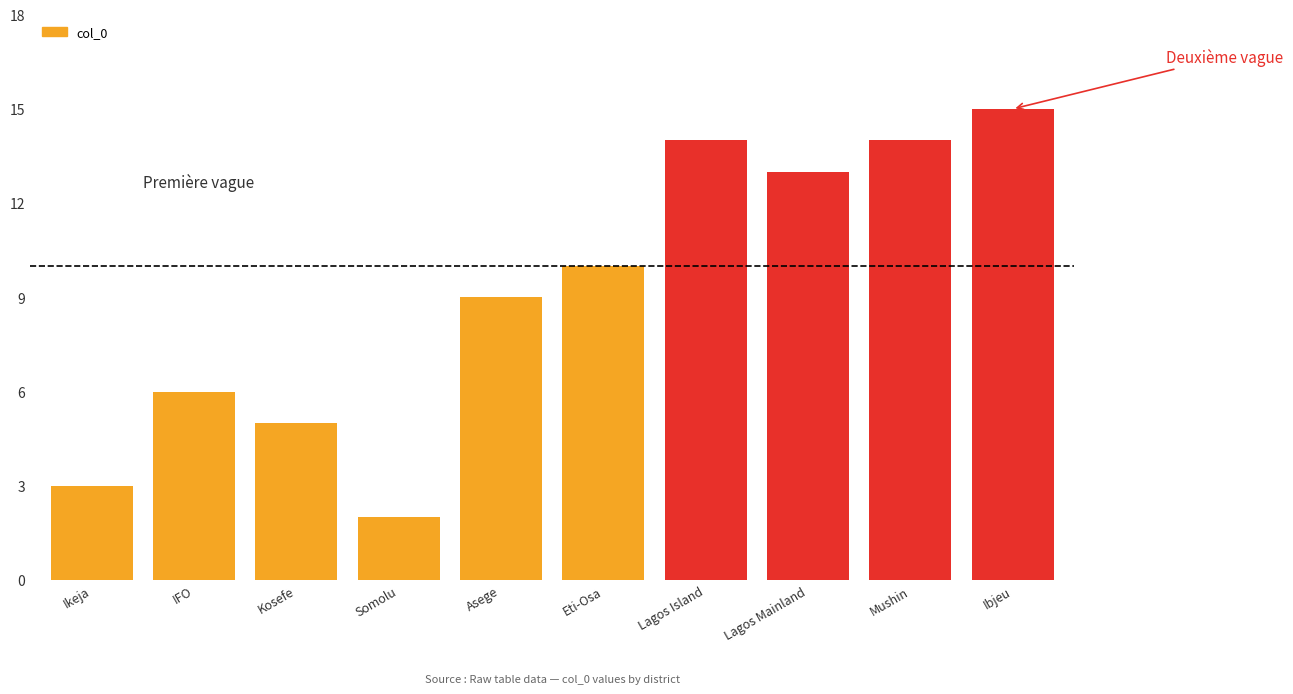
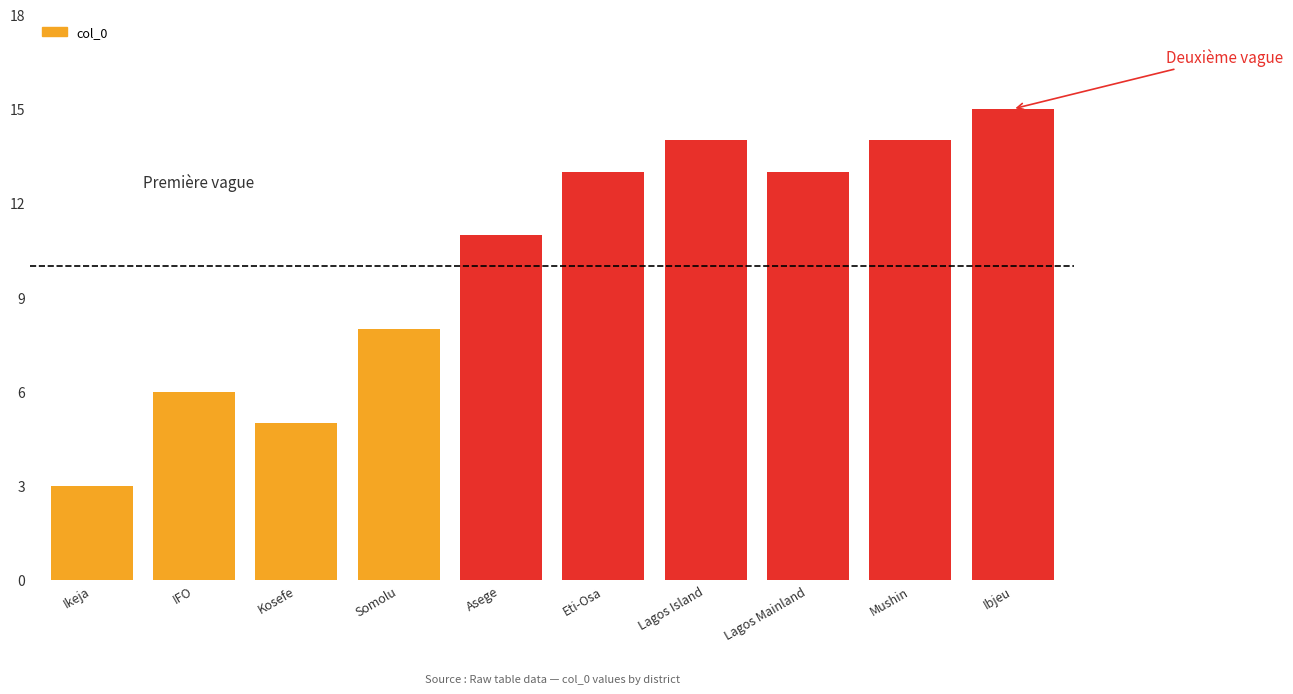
Somolu: 2 -> 8
Asege: 9 -> 11
Eti-Osa: 10 -> 13
